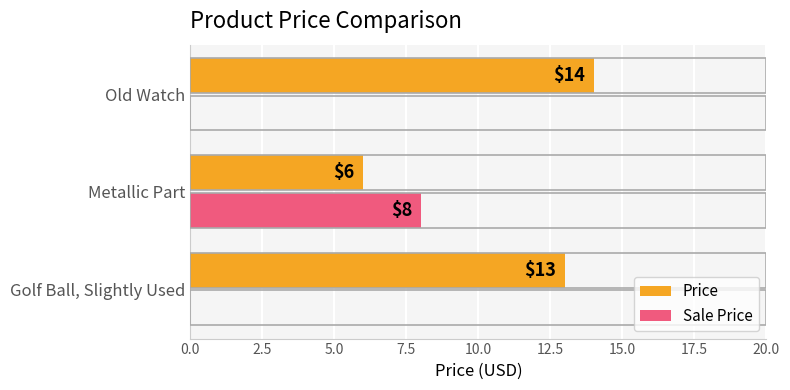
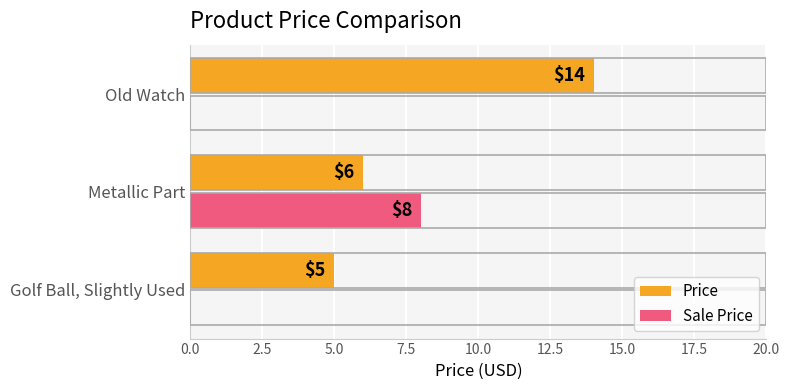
Price, Golf Ball, Slightly Used: $13 -> $5
